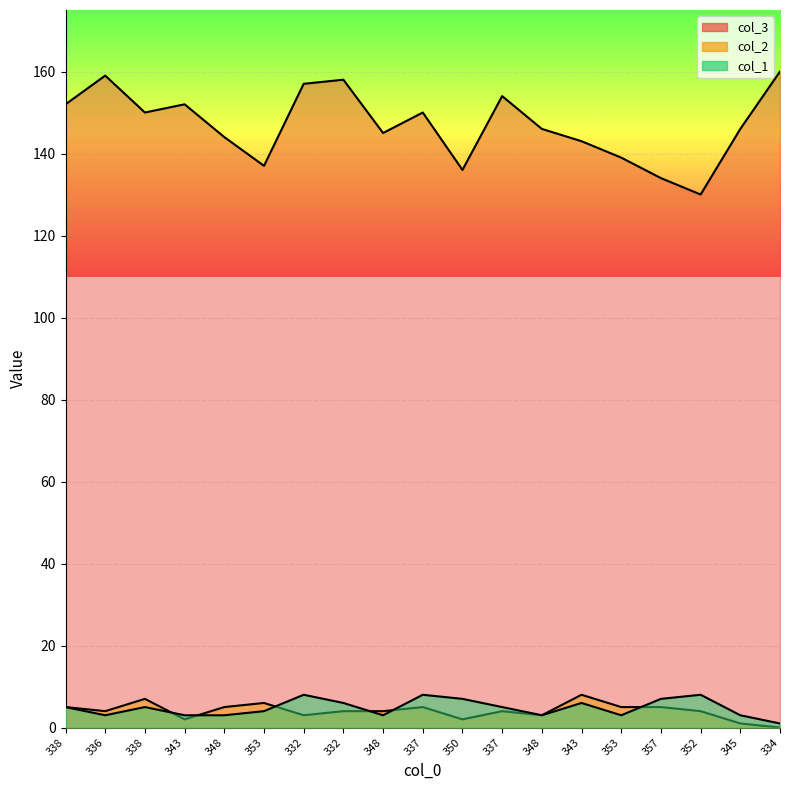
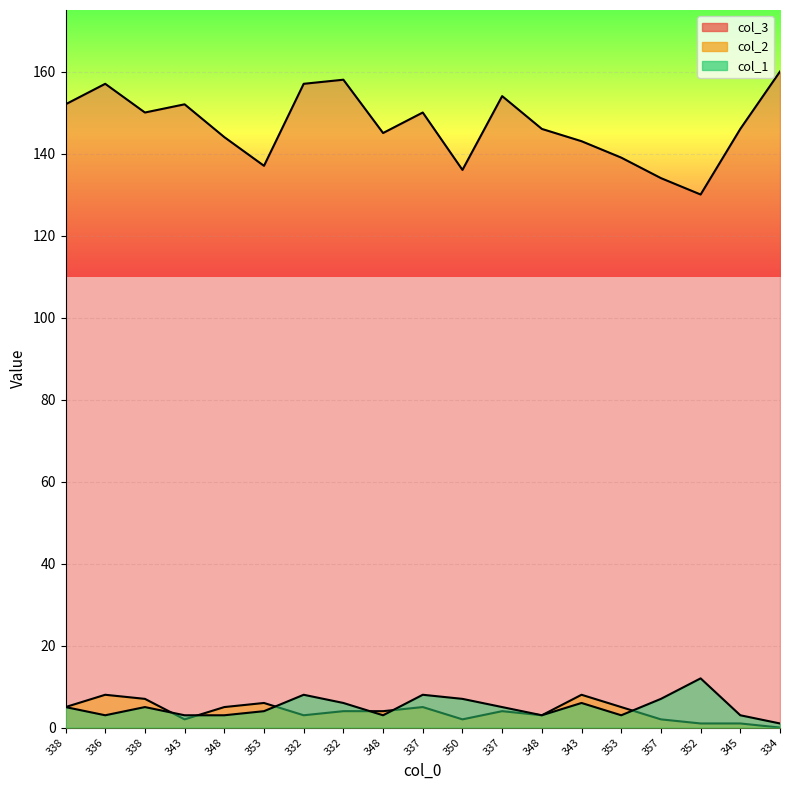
col_3, 336: 159 -> 157
col_2, 336: 4 -> 8
col_2, 357: 5 -> 2
col_2, 352: 4 -> 1
col_1, 352: 8 -> 12
